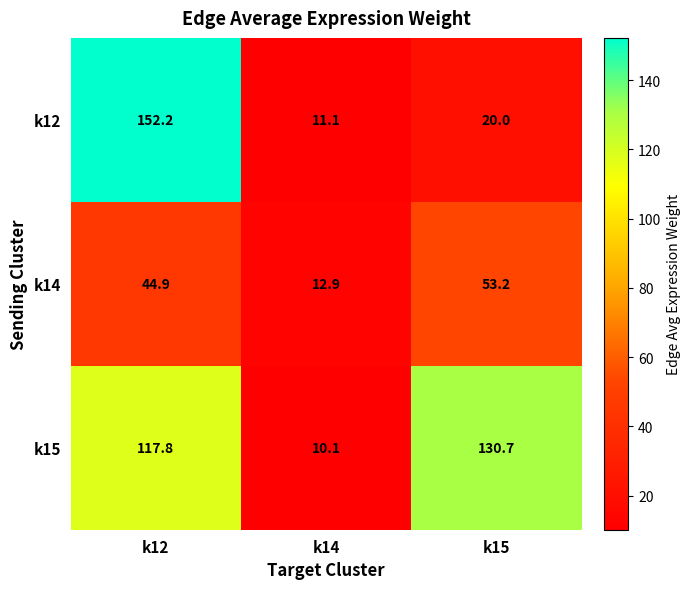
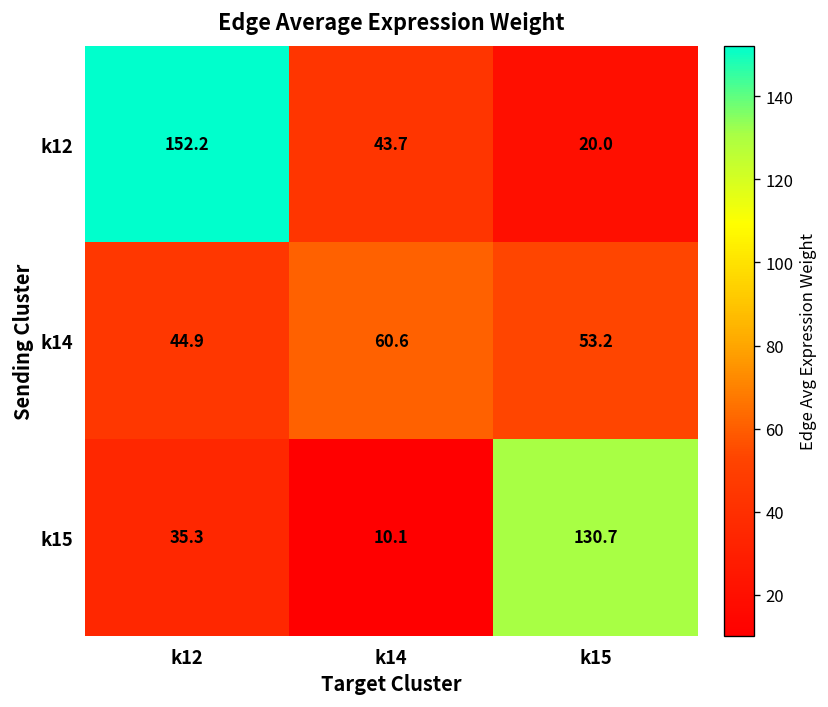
k12, k14: 11.1 -> 43.7
k14, k14: 12.9 -> 60.6
k15, k12: 117.8 -> 35.3
